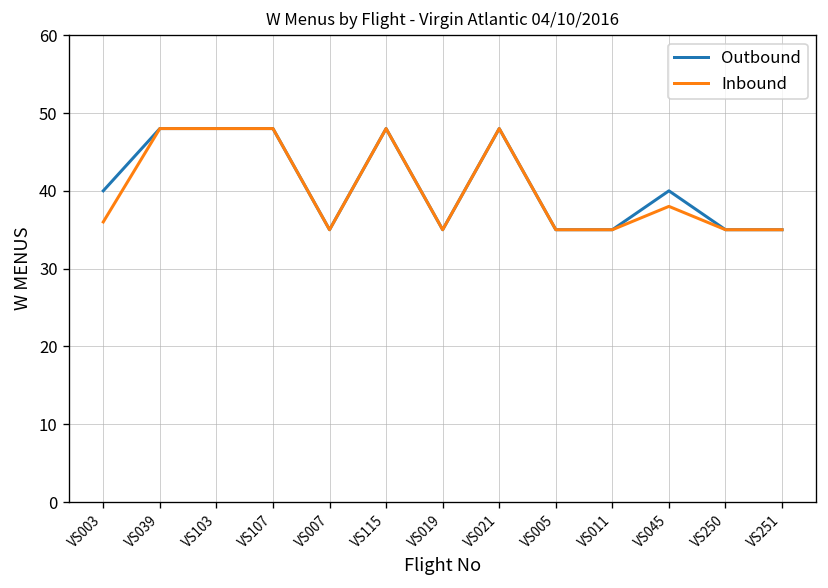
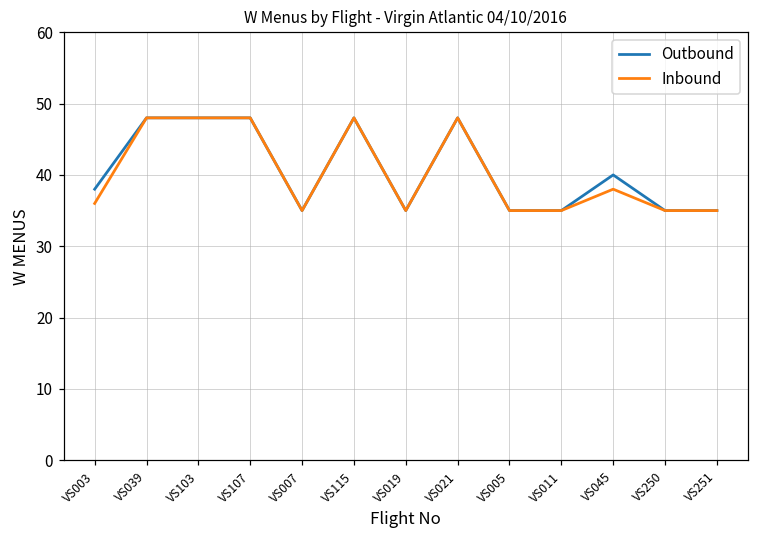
Outbound, VS003: 40 -> 38
